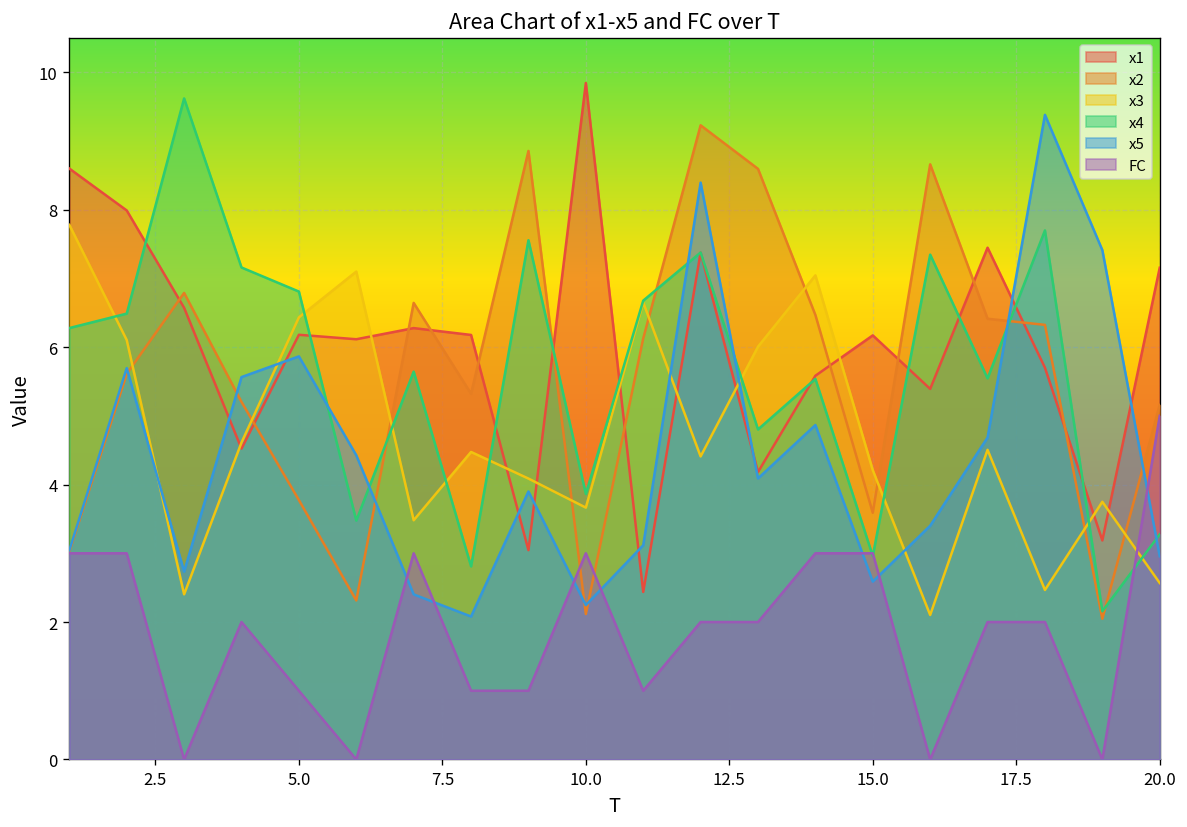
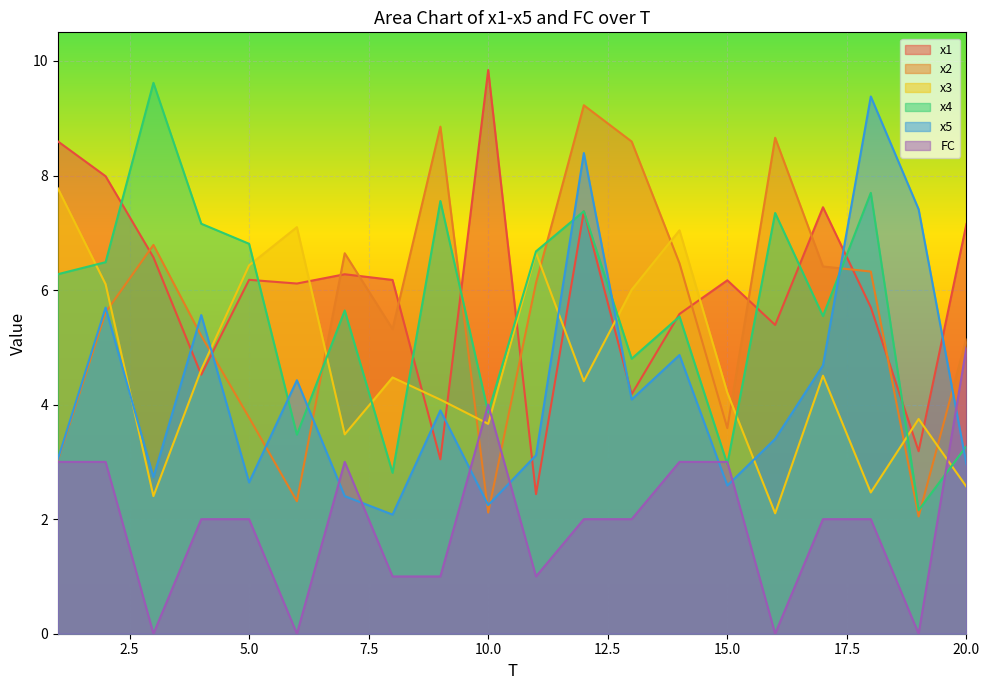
x5, 5.0: 5.9 -> 2.6
FC, 5.0: 1 -> 2
FC, 10.0: 3 -> 4
